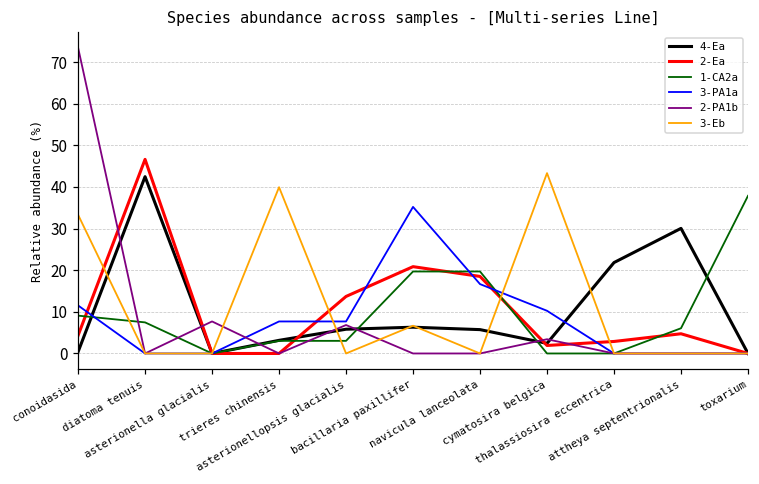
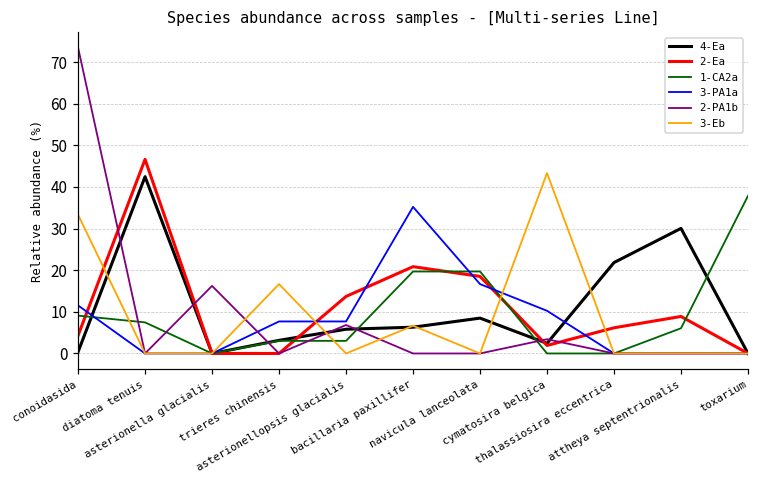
2-PA1b, asterionella glacialis: 8 -> 16
3-Eb, trieres chinensis: 40 -> 17
4-Ea, navicula lanceolata: 6 -> 8
2-Ea, thalassiosira eccentrica: 3 -> 6
2-Ea, attheya septentrionalis: 5 -> 9
